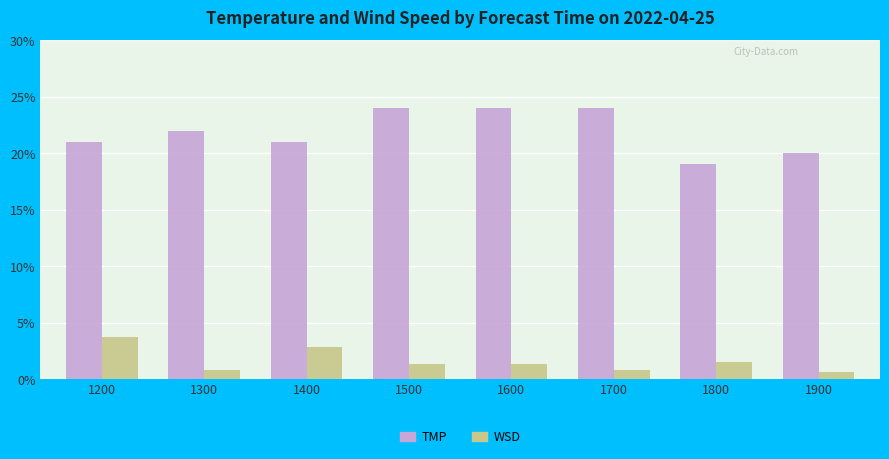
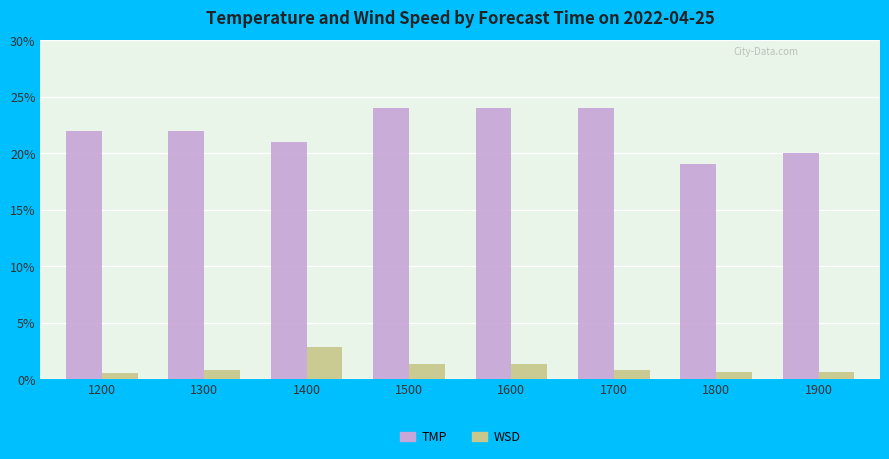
TMP, 1200: 21% -> 22%
WSD, 1200: 3.7% -> 0.5%
WSD, 1800: 1.5% -> 0.6%
